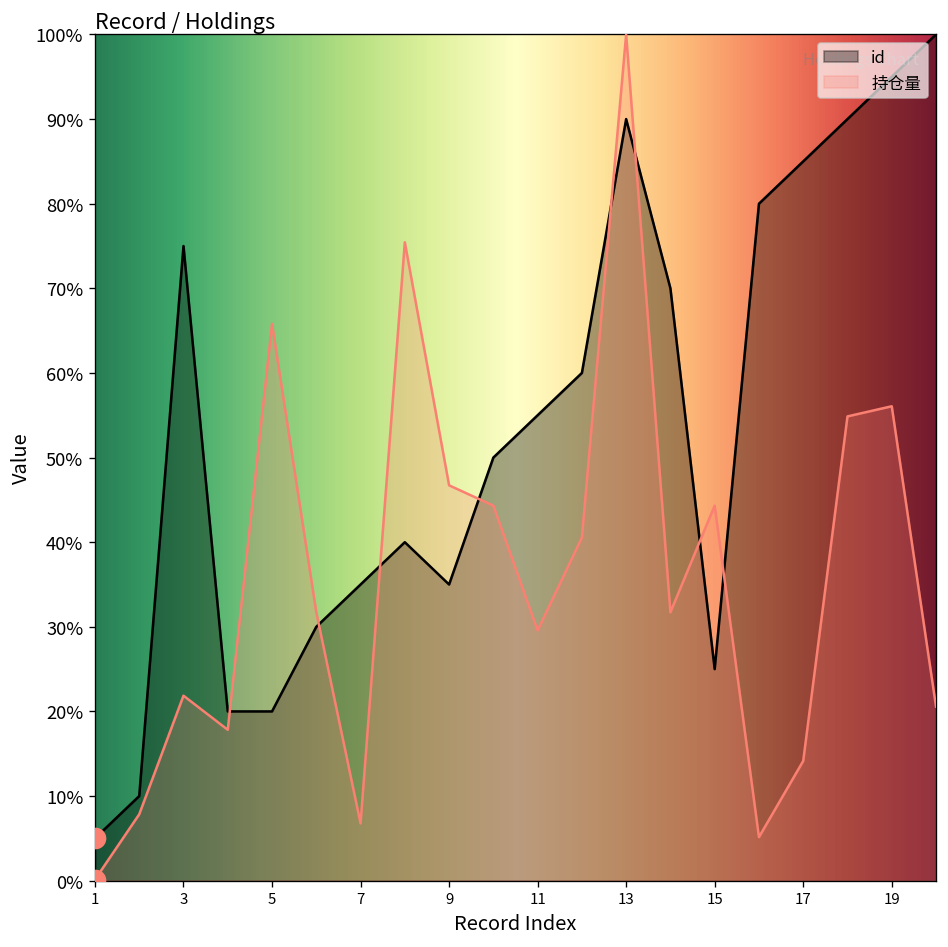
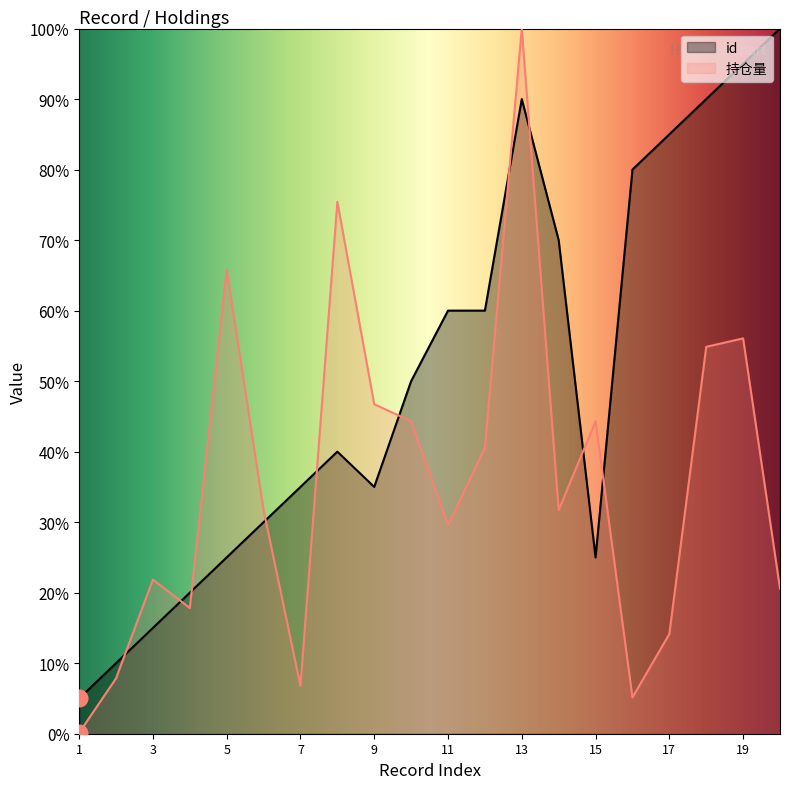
id, 3: 75% -> 15%
id, 5: 20% -> 25%
id, 11: 55% -> 60%
